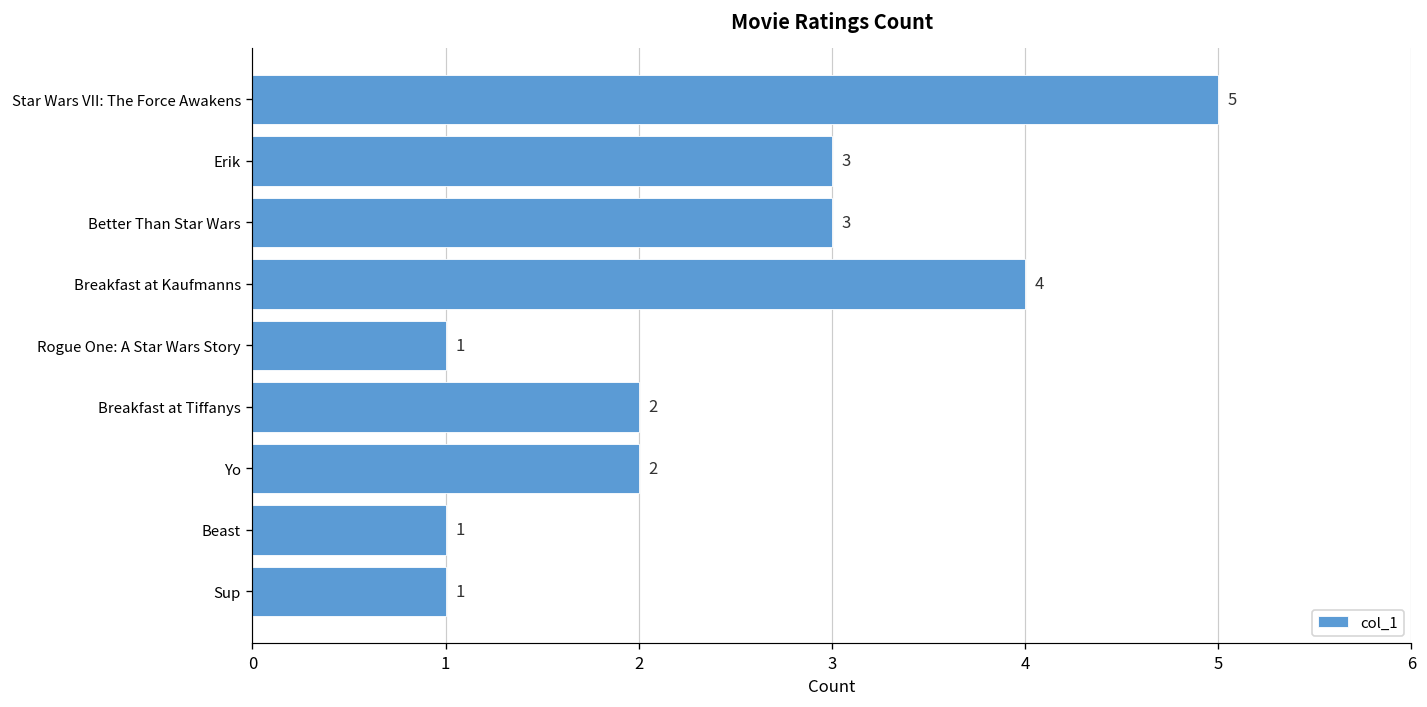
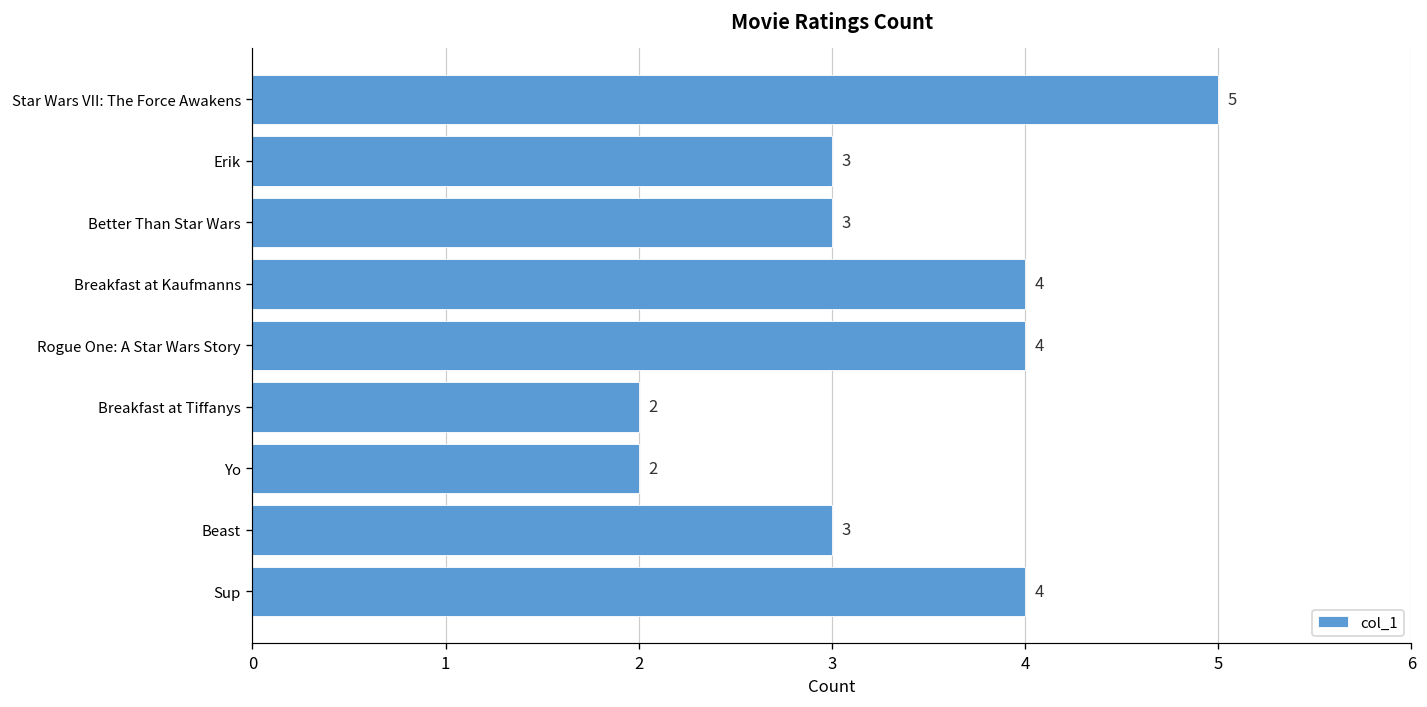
Rogue One: A Star Wars Story: 1 -> 4
Beast: 1 -> 3
Sup: 1 -> 4
